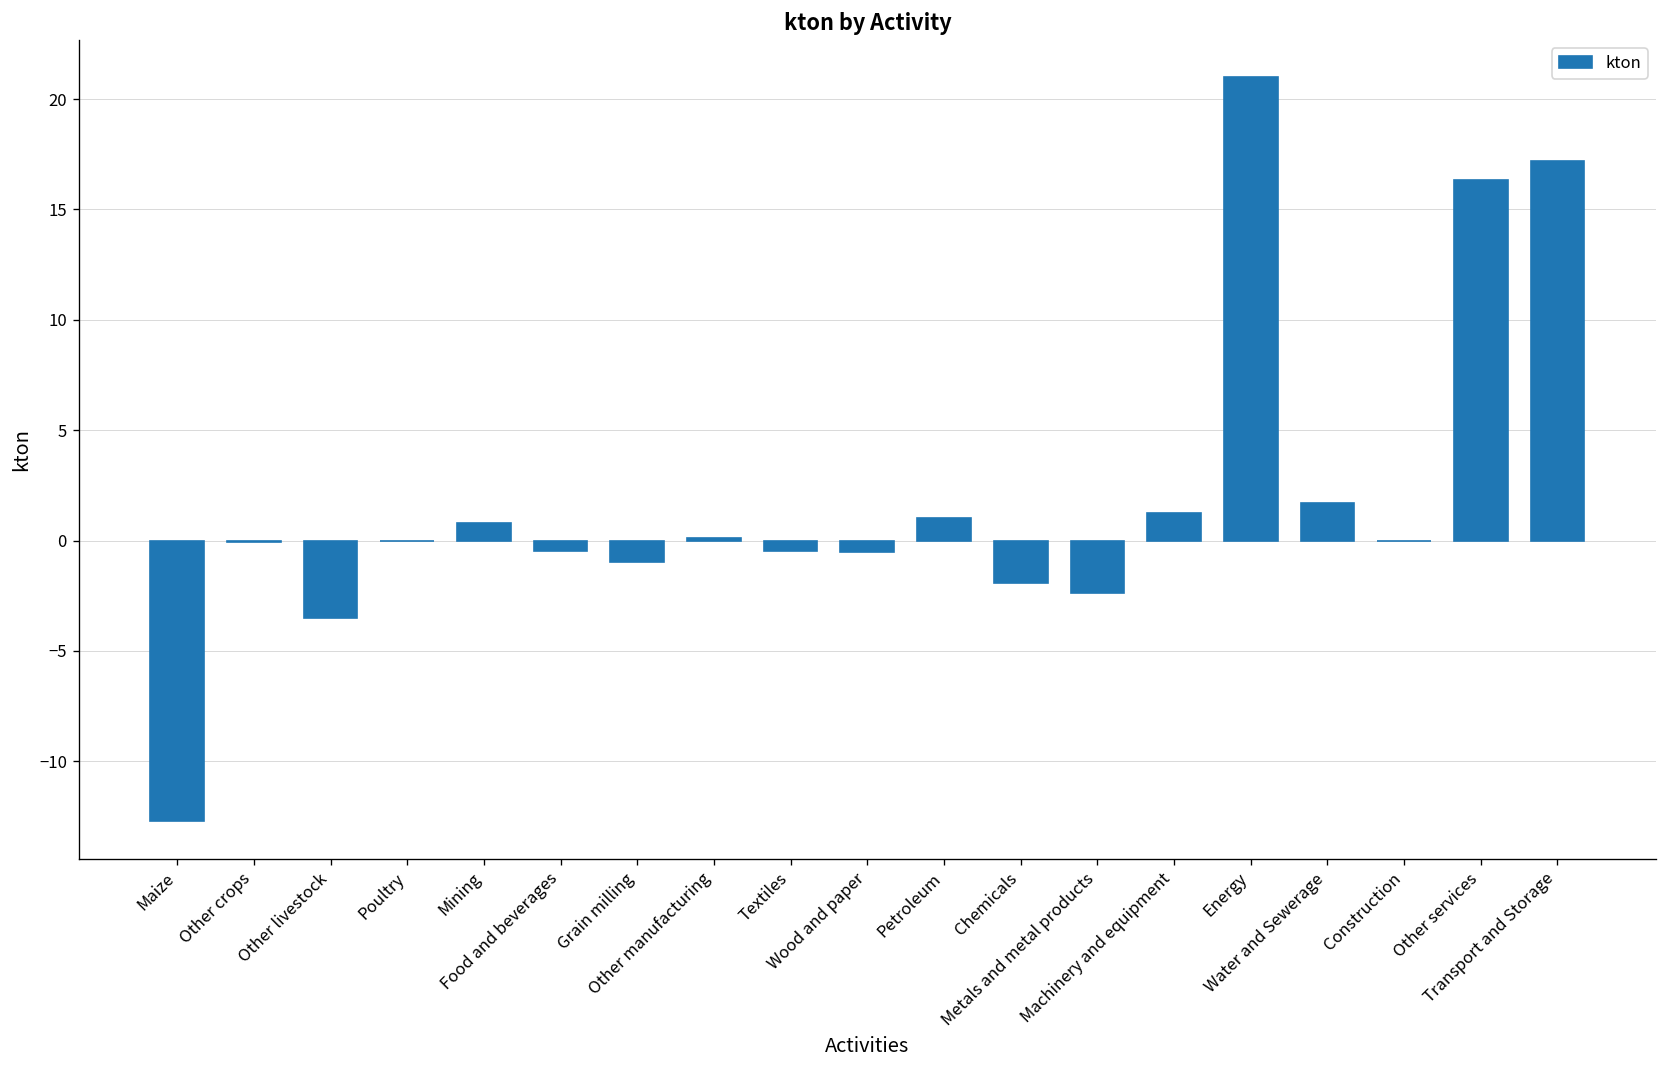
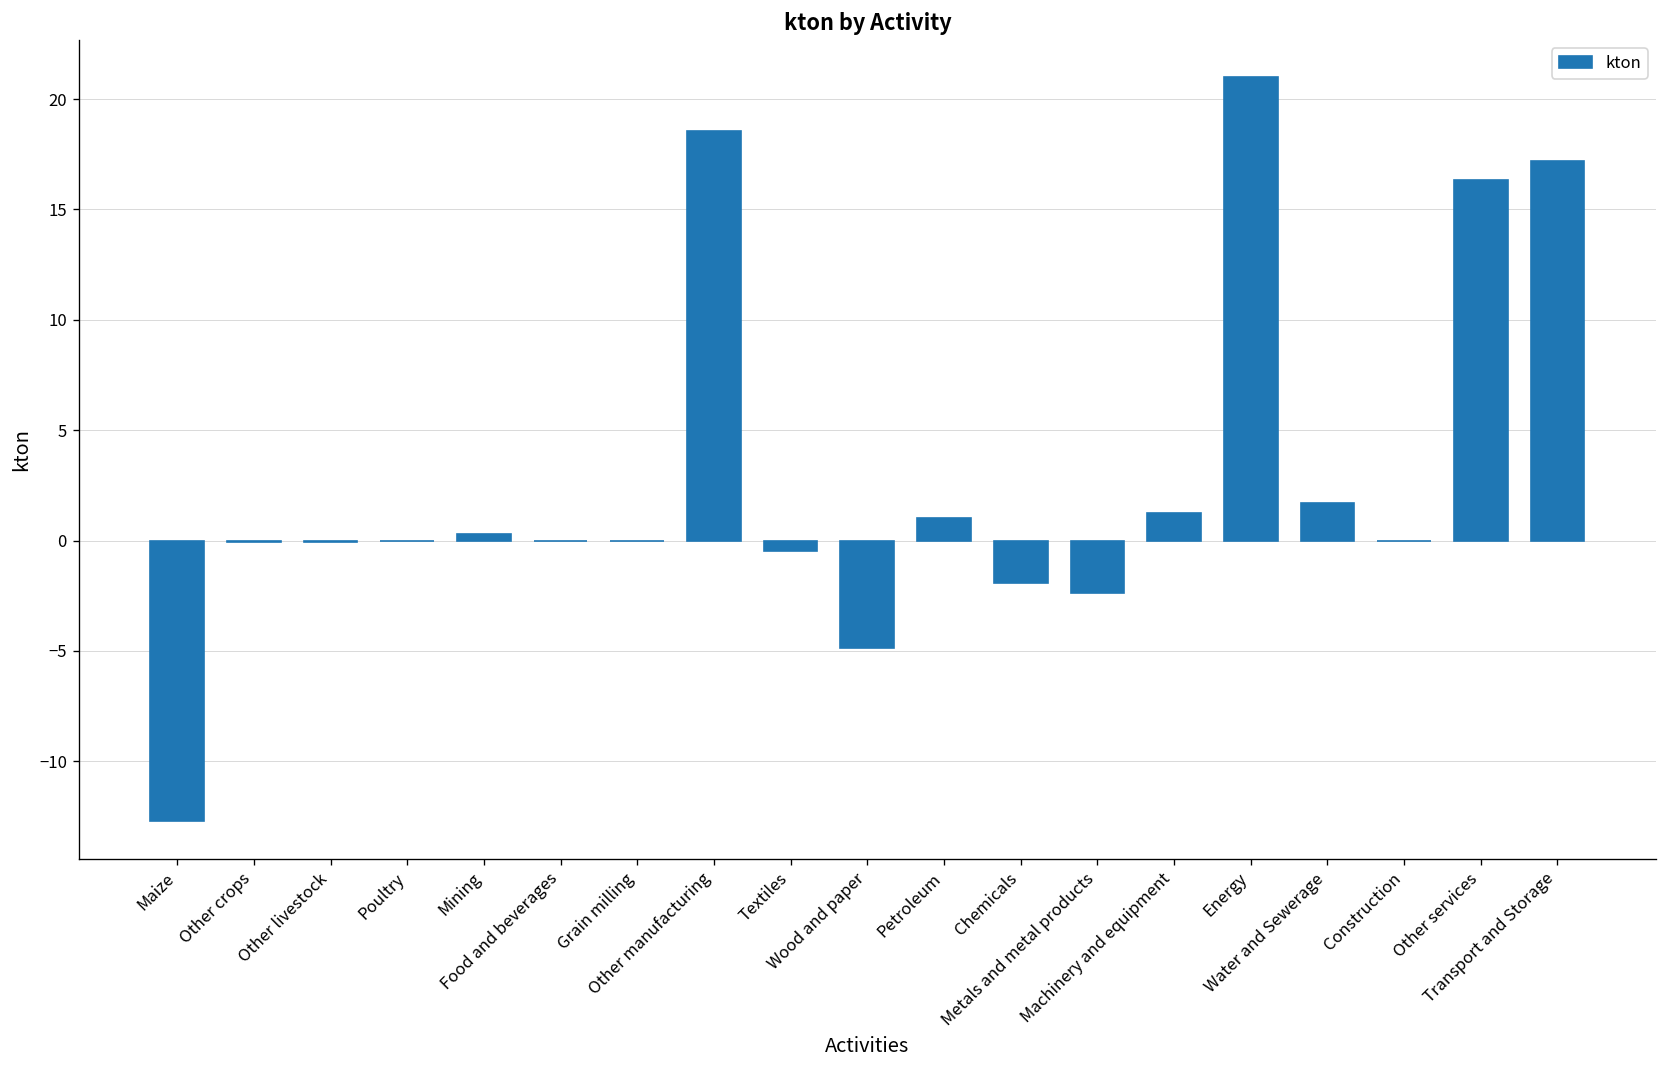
Other livestock: -3.5 -> 0.0
Mining: 0.8 -> 0.3
Food and beverages: -0.5 -> 0.0
Grain milling: -1.0 -> 0.0
Other manufacturing: 0.1 -> 18.5
Wood and paper: -0.5 -> -4.9
